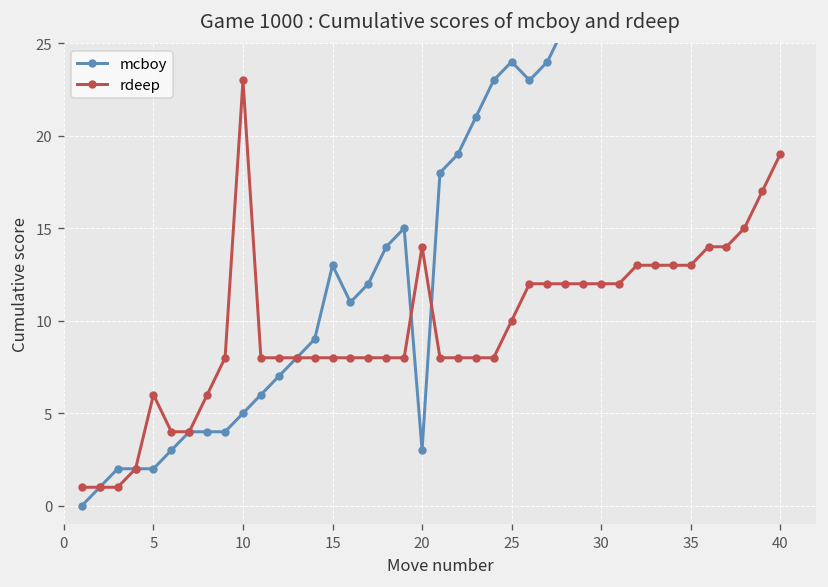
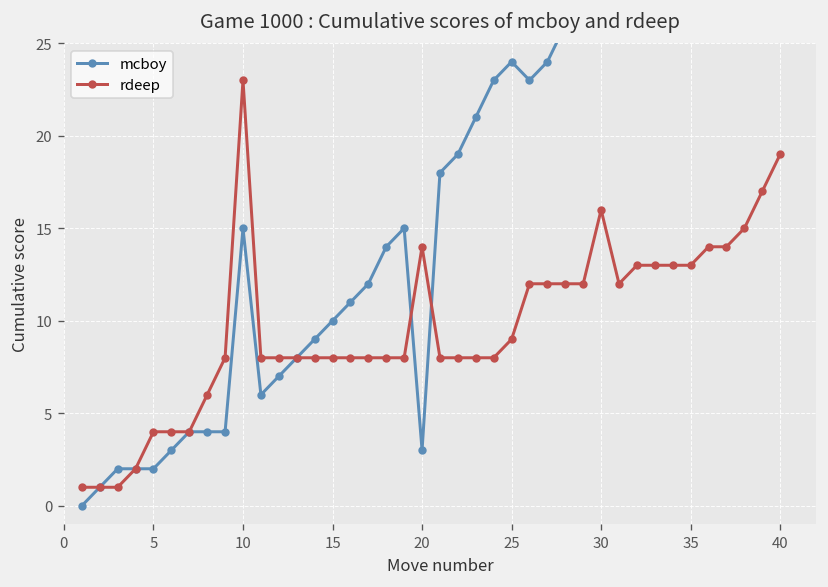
rdeep, 5: 6 -> 4
mcboy, 10: 5 -> 15
mcboy, 15: 13 -> 10
rdeep, 25: 10 -> 9
rdeep, 30: 12 -> 16
